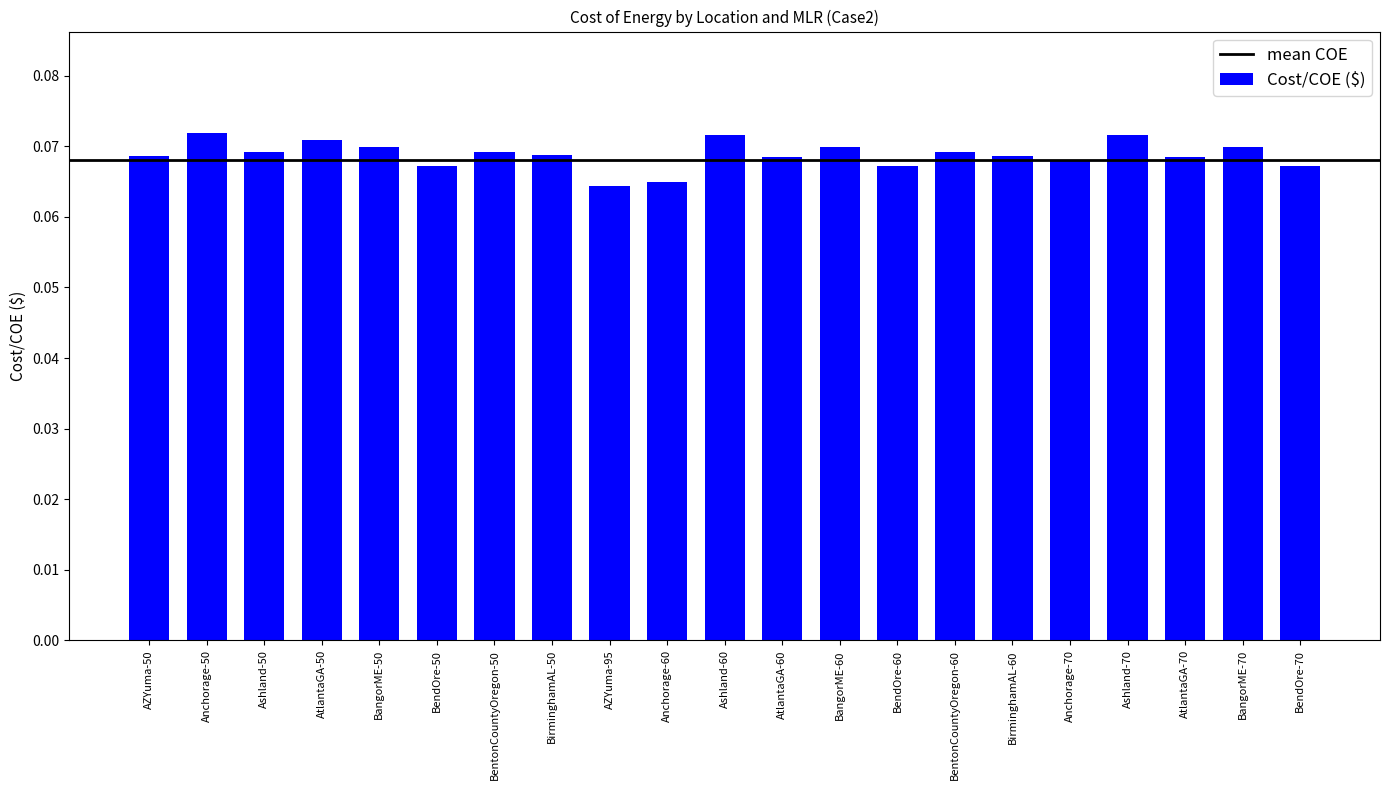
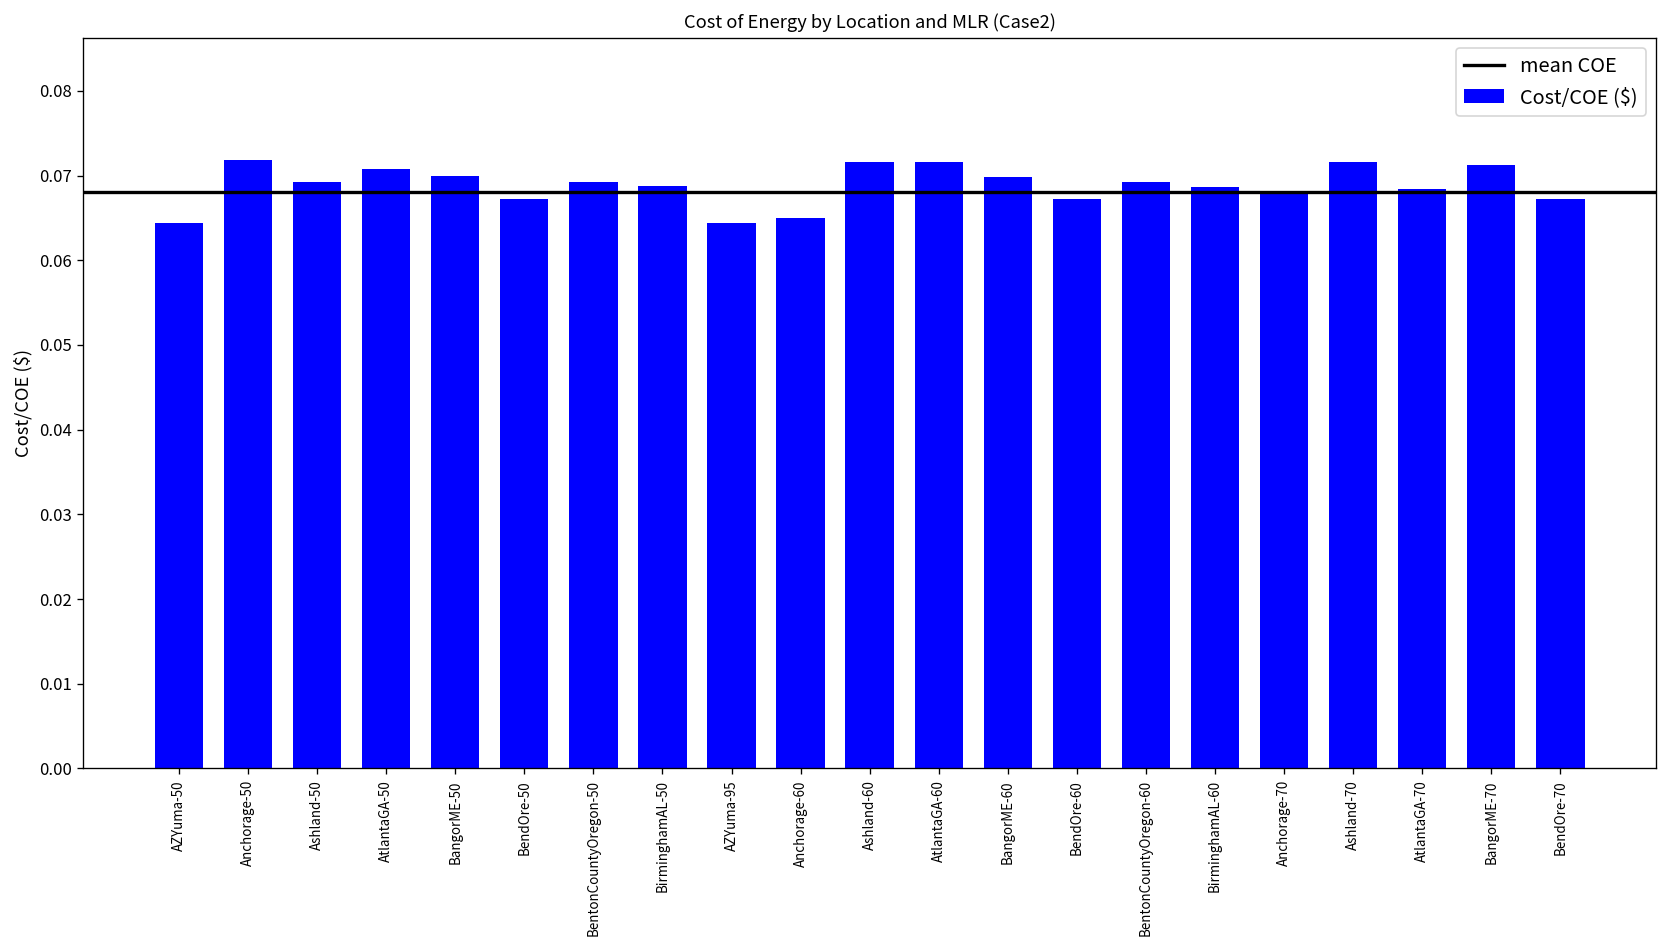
AZYuma-50: 0.069 -> 0.064
AtlantaGA-60: 0.068 -> 0.072
BangorME-70: 0.070 -> 0.071
